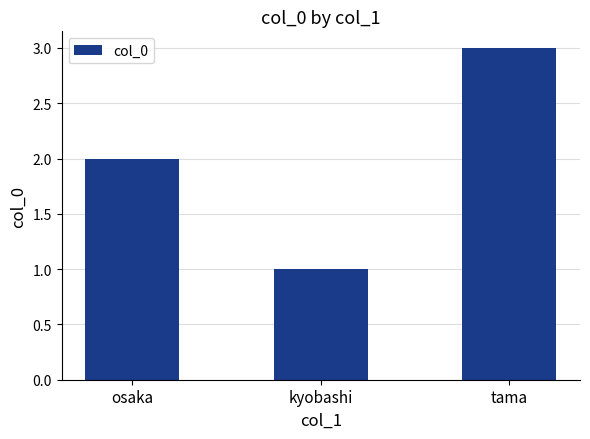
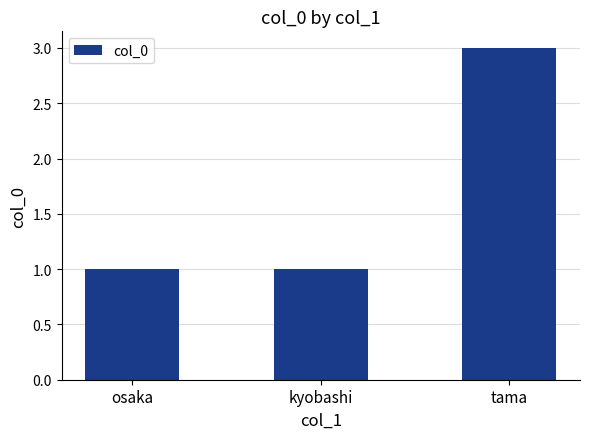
osaka: 2 -> 1
